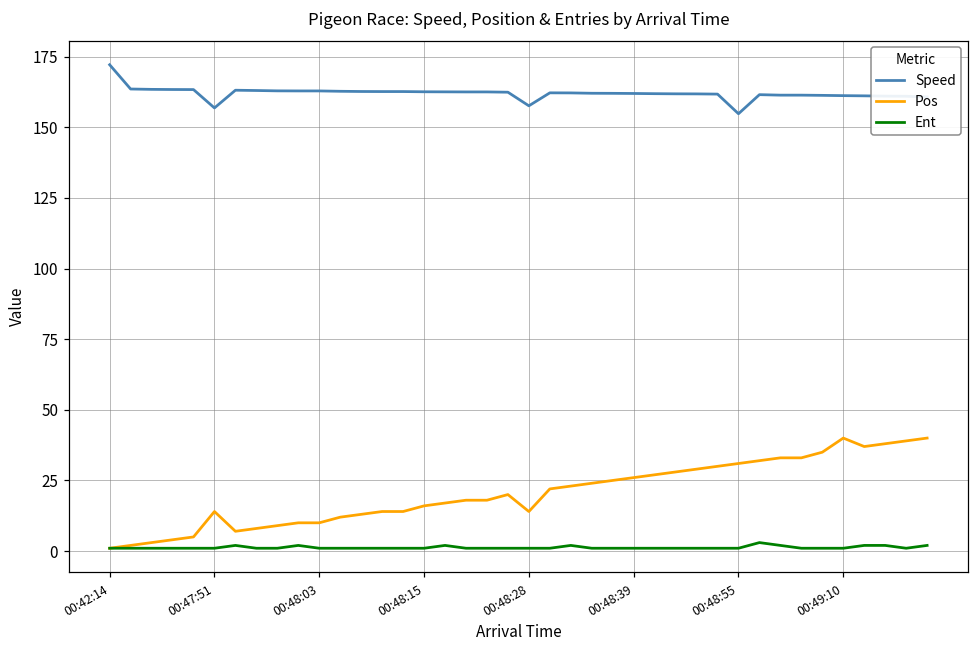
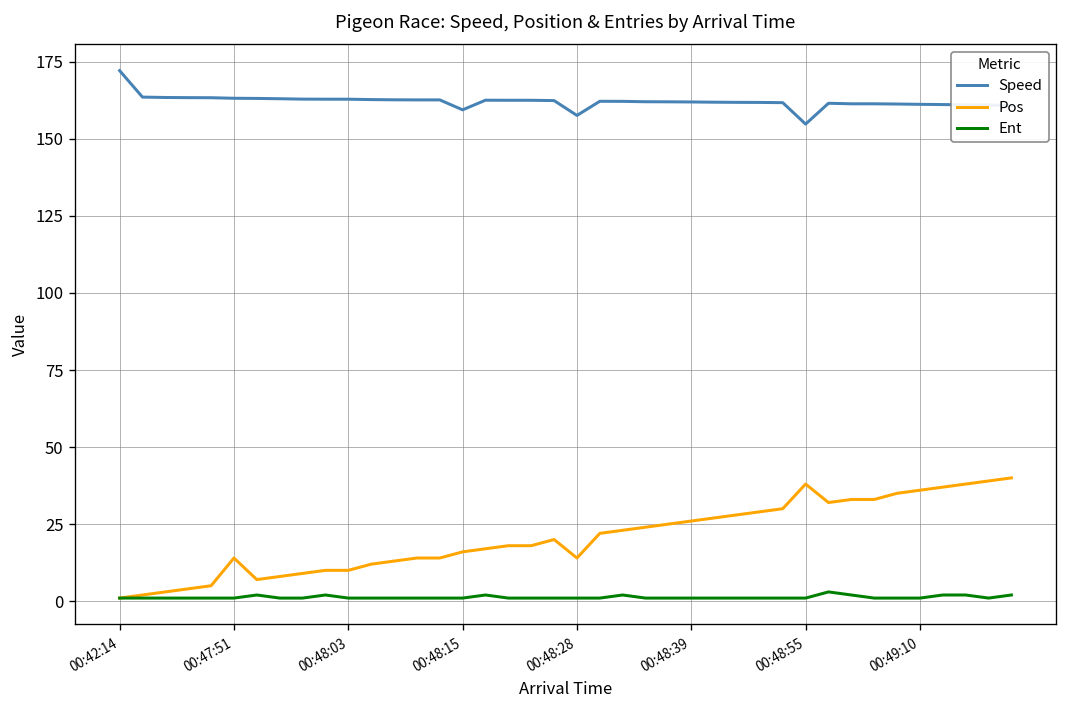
Speed, 00:47:51: 157 -> 163
Speed, 00:48:15: 163 -> 159
Pos, 00:48:55: 31 -> 38
Pos, 00:49:10: 40 -> 36
